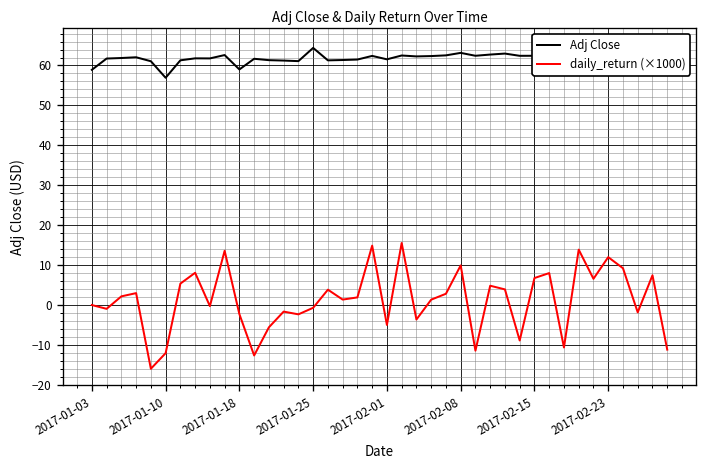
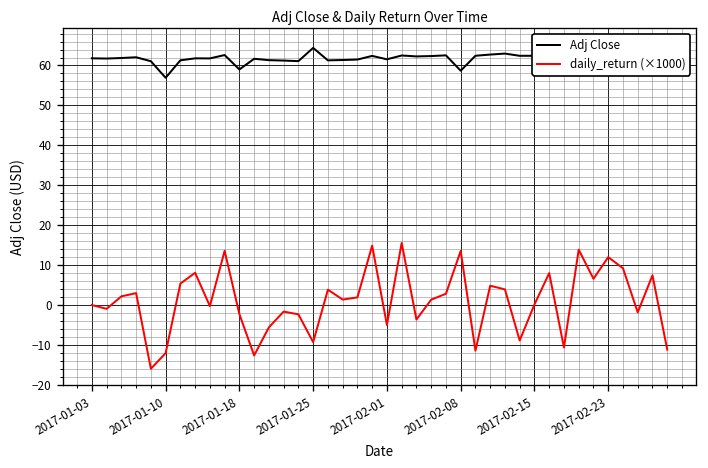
Adj Close, 2017-01-03: 59 -> 62
daily_return (×1000), 2017-01-25: -1 -> -9
Adj Close, 2017-02-08: 63 -> 59
daily_return (×1000), 2017-02-08: 10 -> 14
daily_return (×1000), 2017-02-15: 7 -> 0
